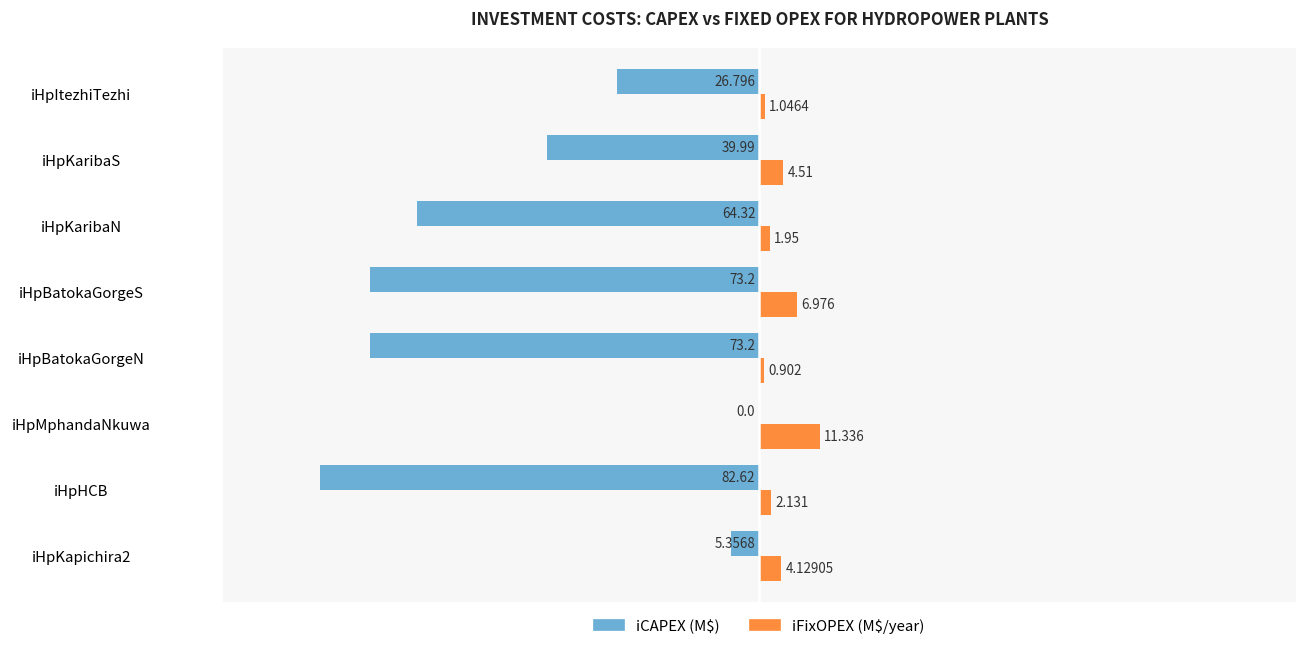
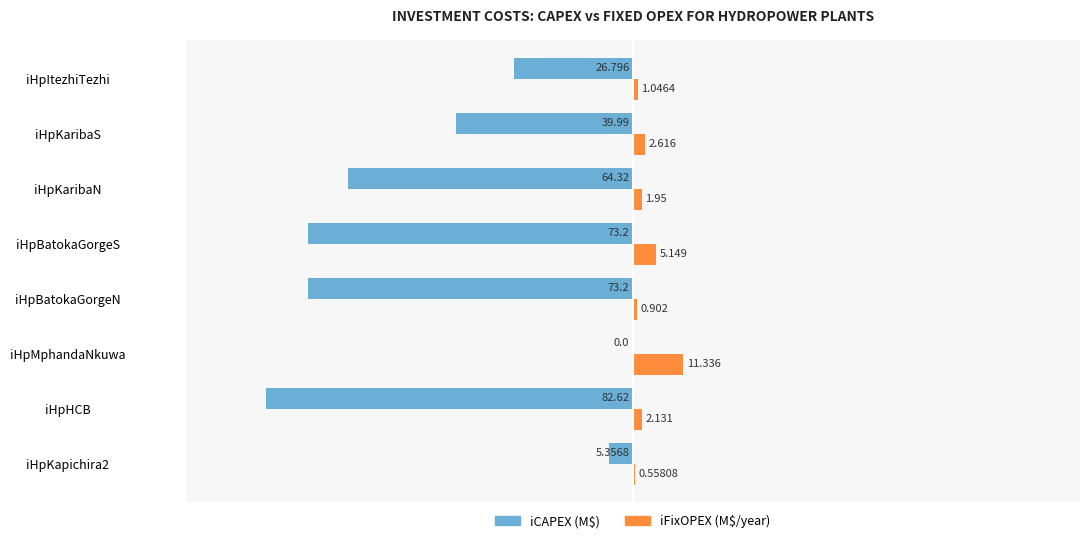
iFixOPEX (M$/year), iHpKaribaS: 4.51 -> 2.616
iFixOPEX (M$/year), iHpBatokaGorgeS: 6.976 -> 5.149
iFixOPEX (M$/year), iHpKapichira2: 4.12905 -> 0.55808
